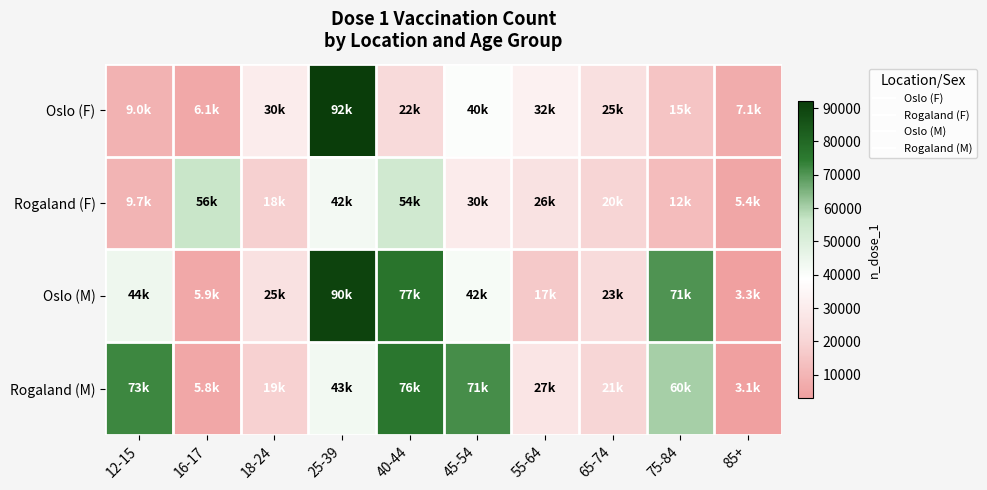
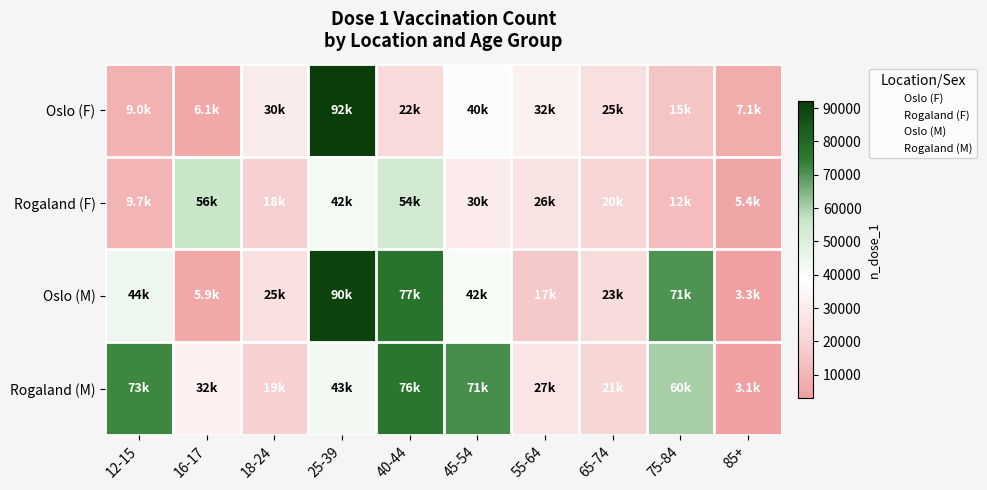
Rogaland (M), 16-17: 5.8k -> 32k
